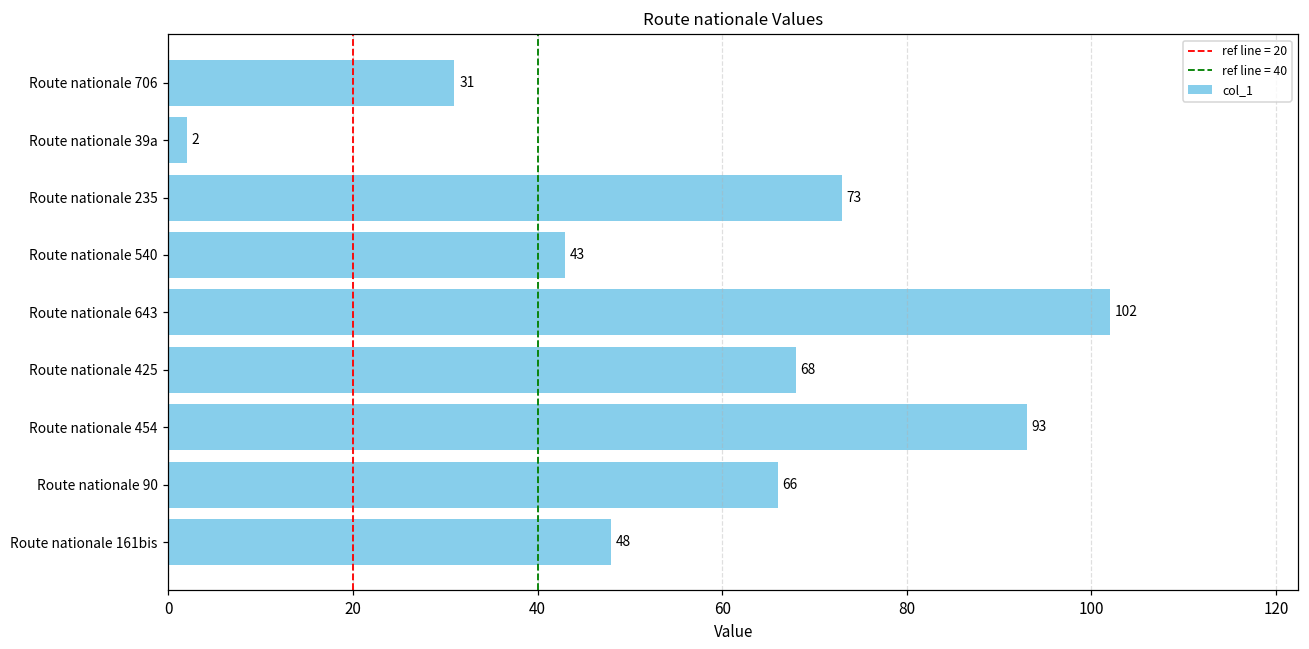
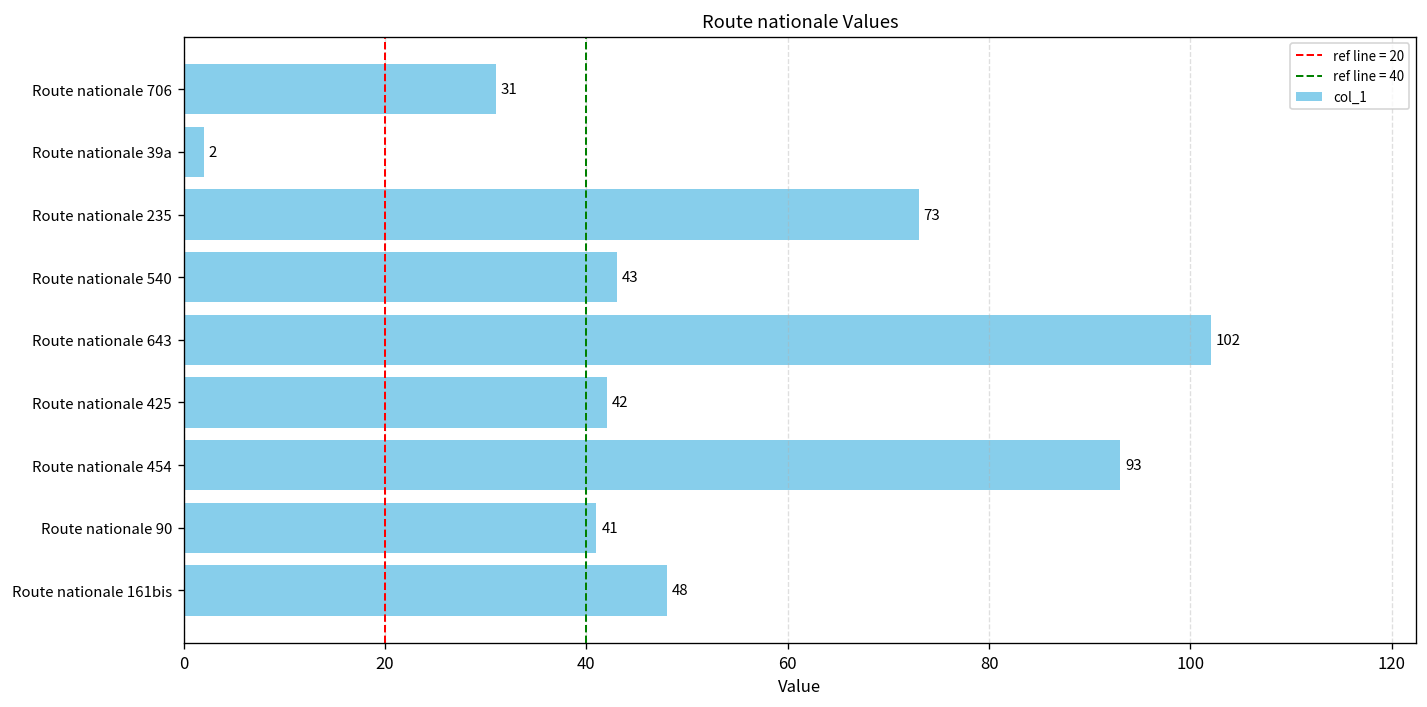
Route nationale 425: 68 -> 42
Route nationale 90: 66 -> 41
